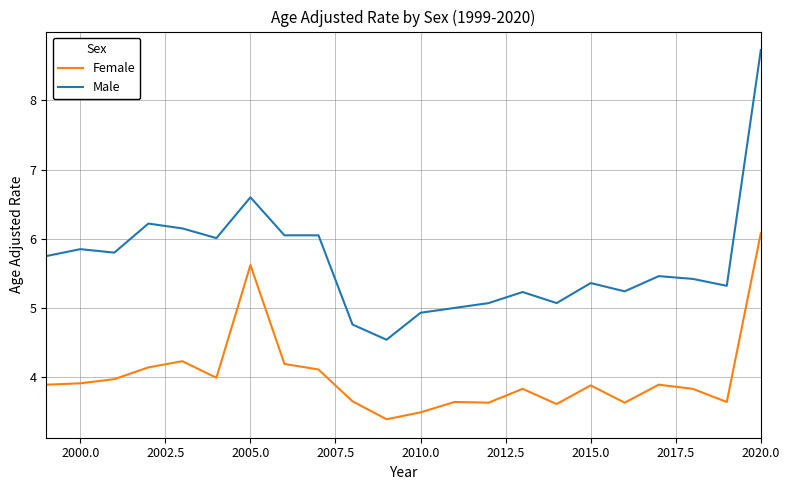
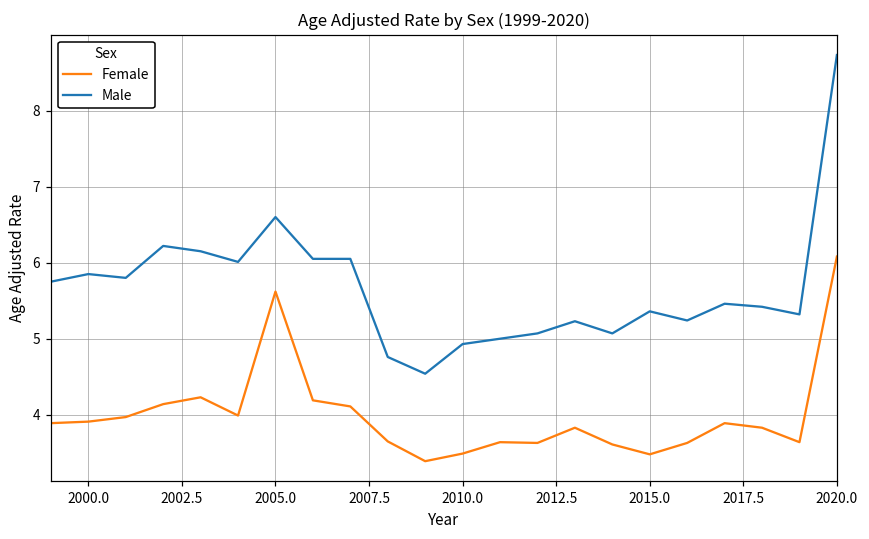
Female, 2015.0: 3.9 -> 3.5
